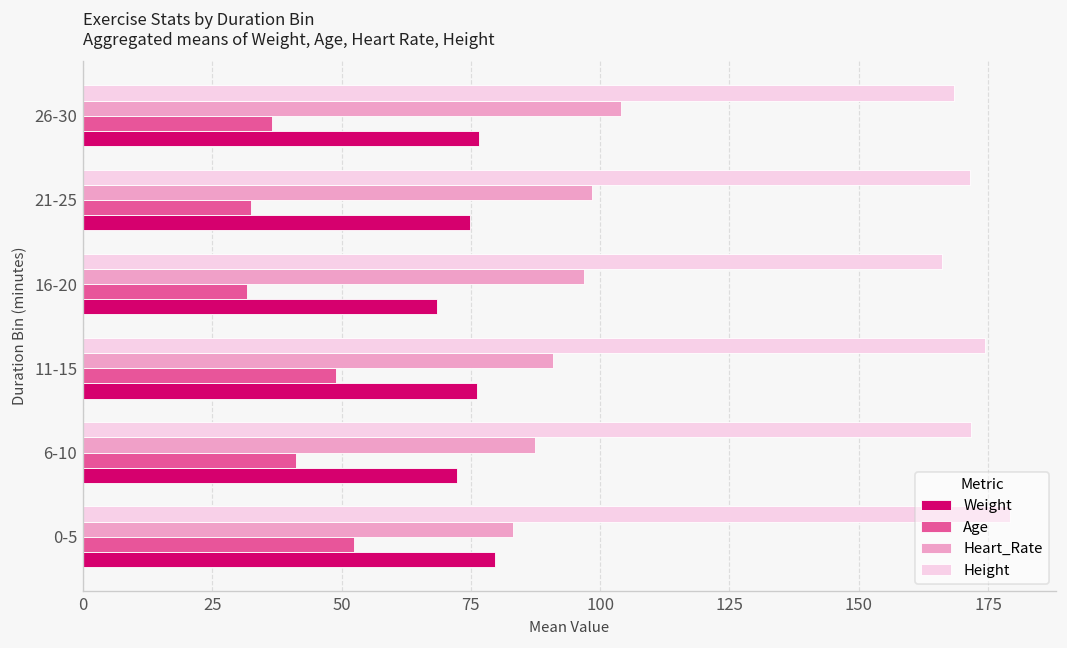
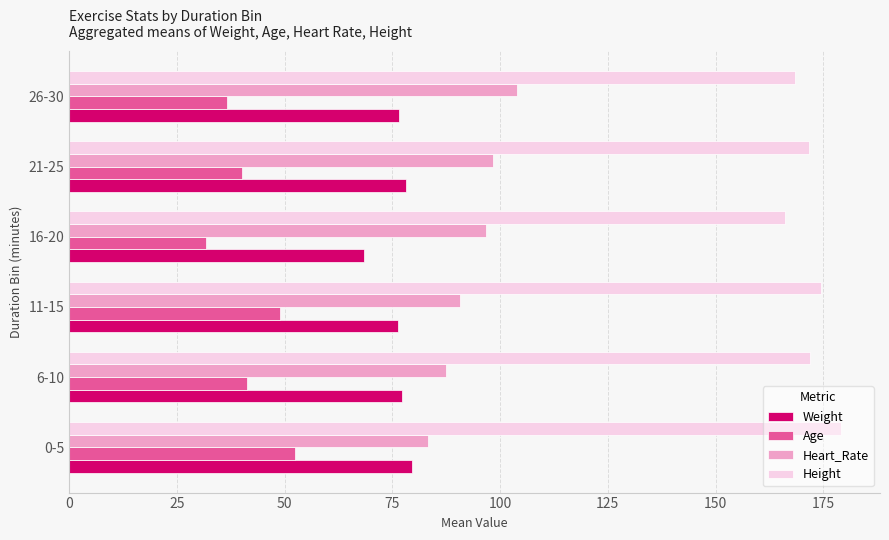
Age, 21-25: 32 -> 40
Weight, 21-25: 75 -> 78
Weight, 6-10: 72 -> 77
